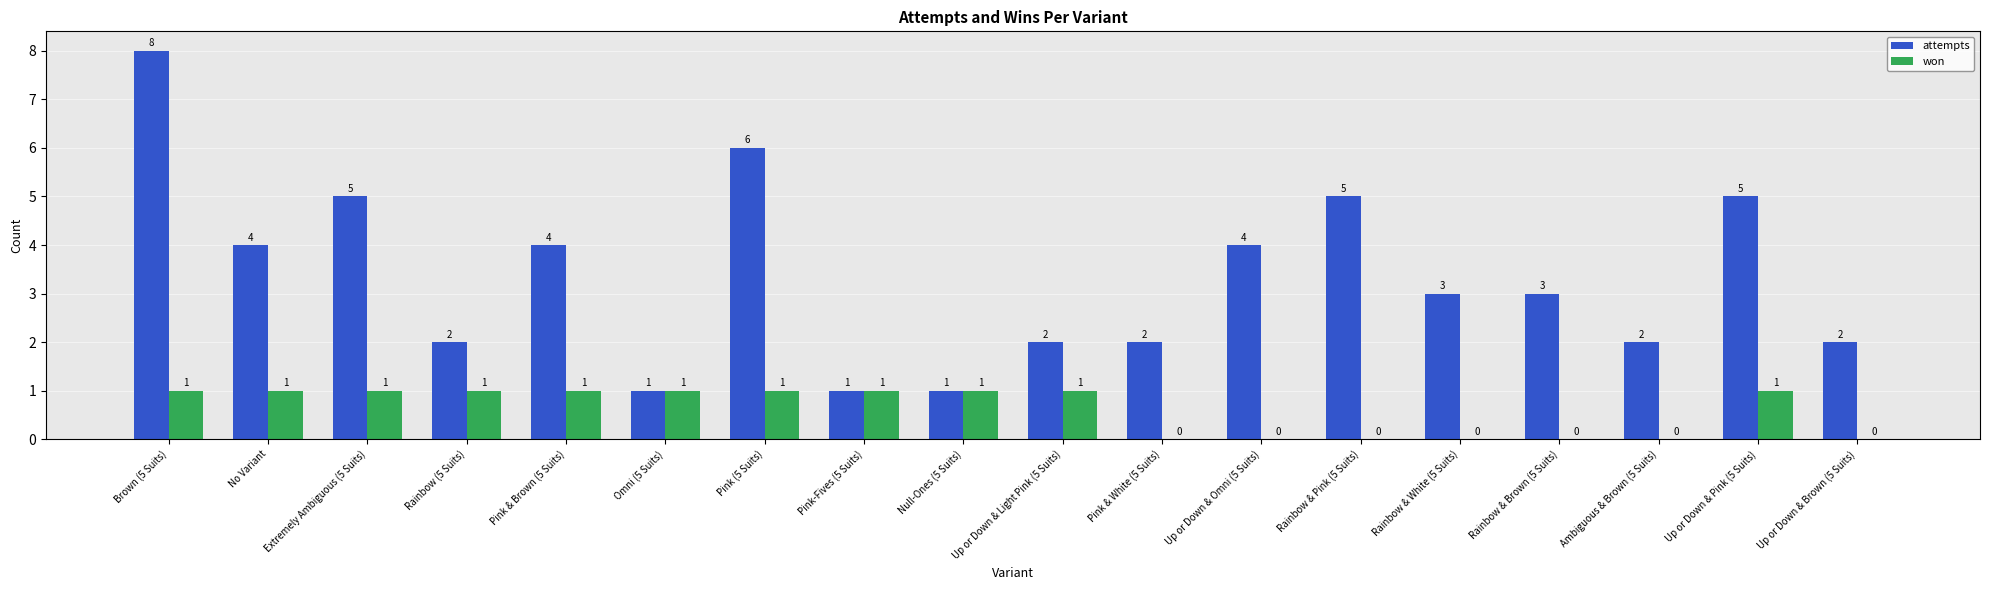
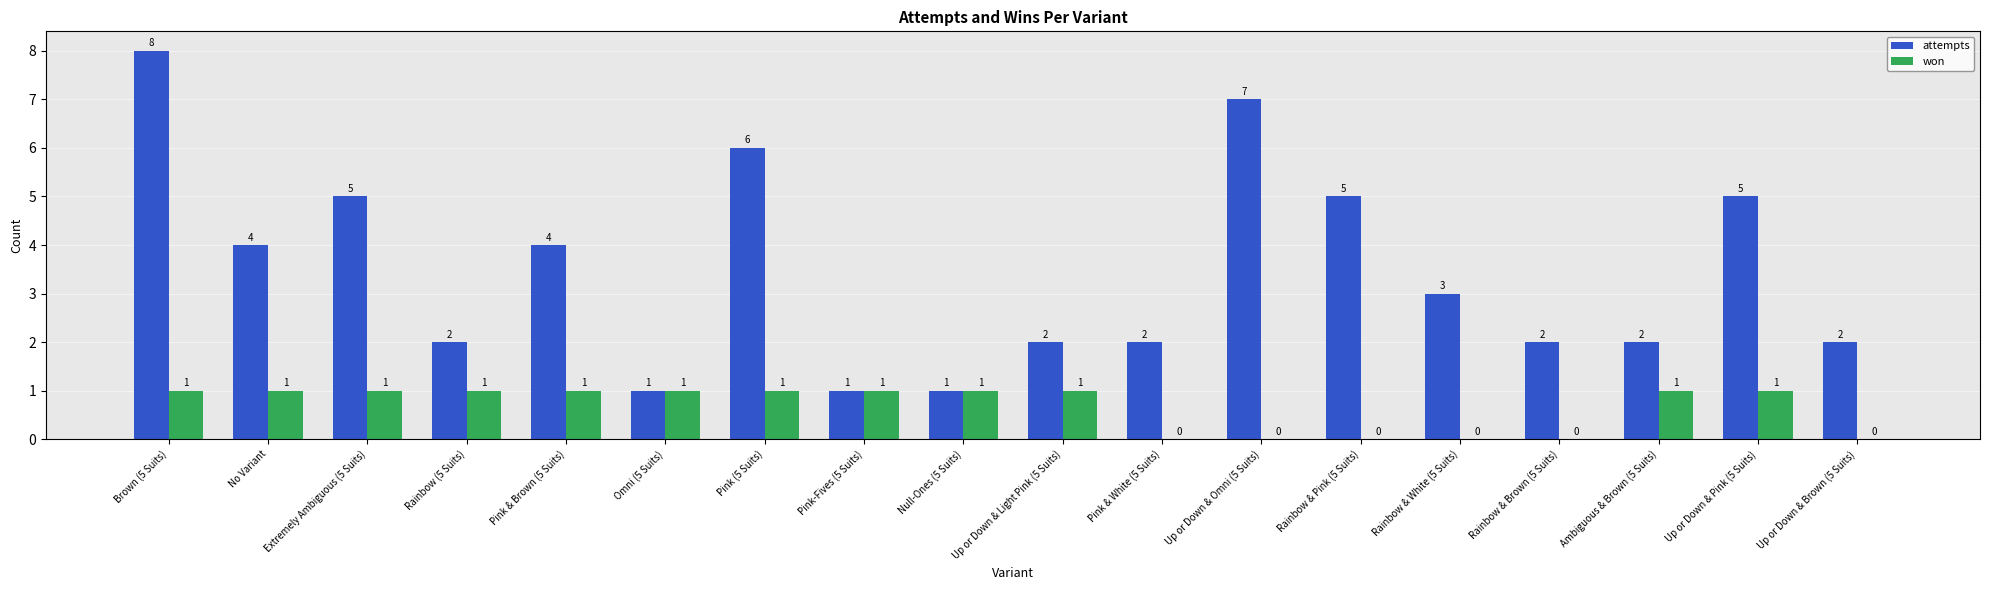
attempts, Up or Down & Omni (5 Suits): 4 -> 7
attempts, Rainbow & Brown (5 Suits): 3 -> 2
won, Ambiguous & Brown (5 Suits): 0 -> 1
